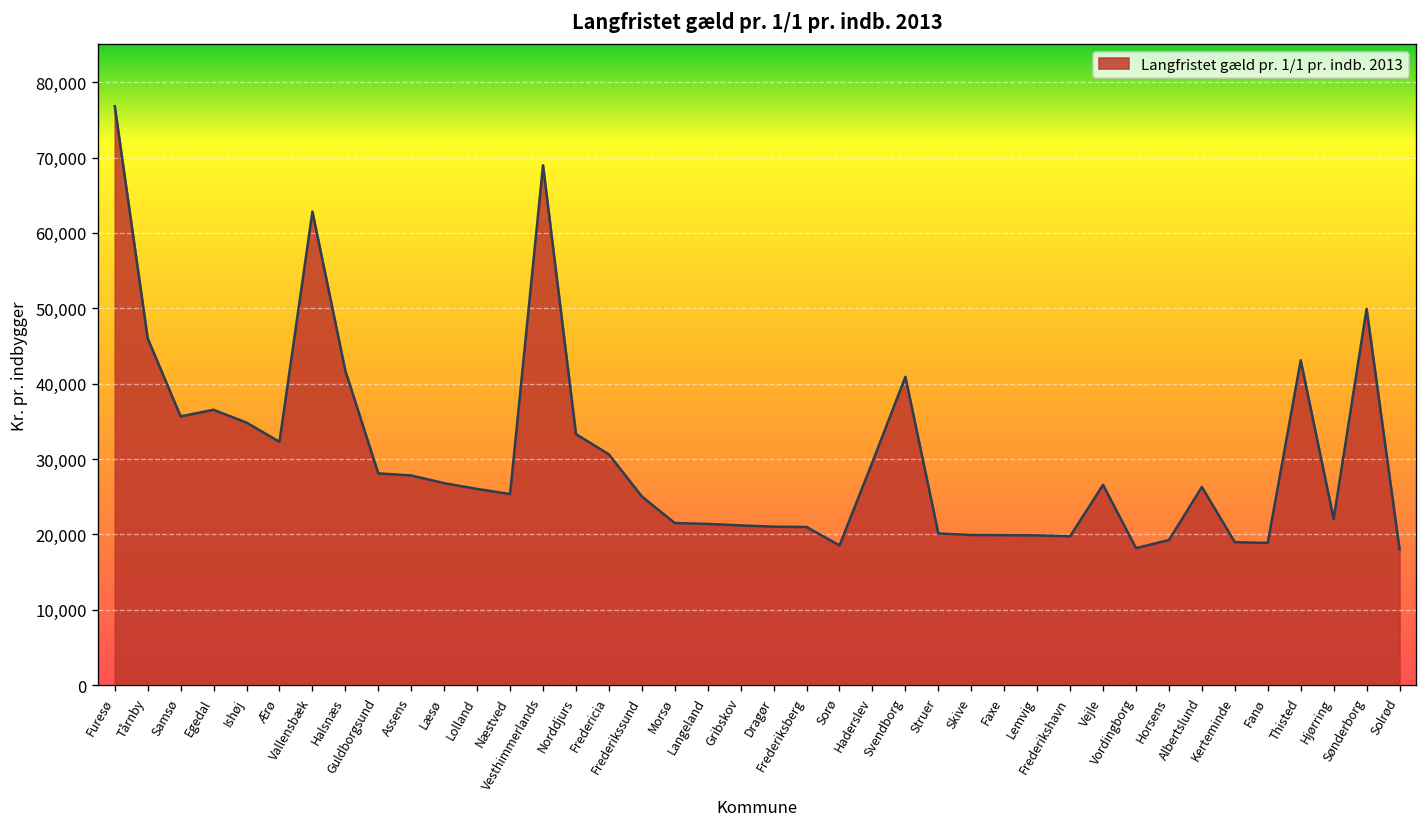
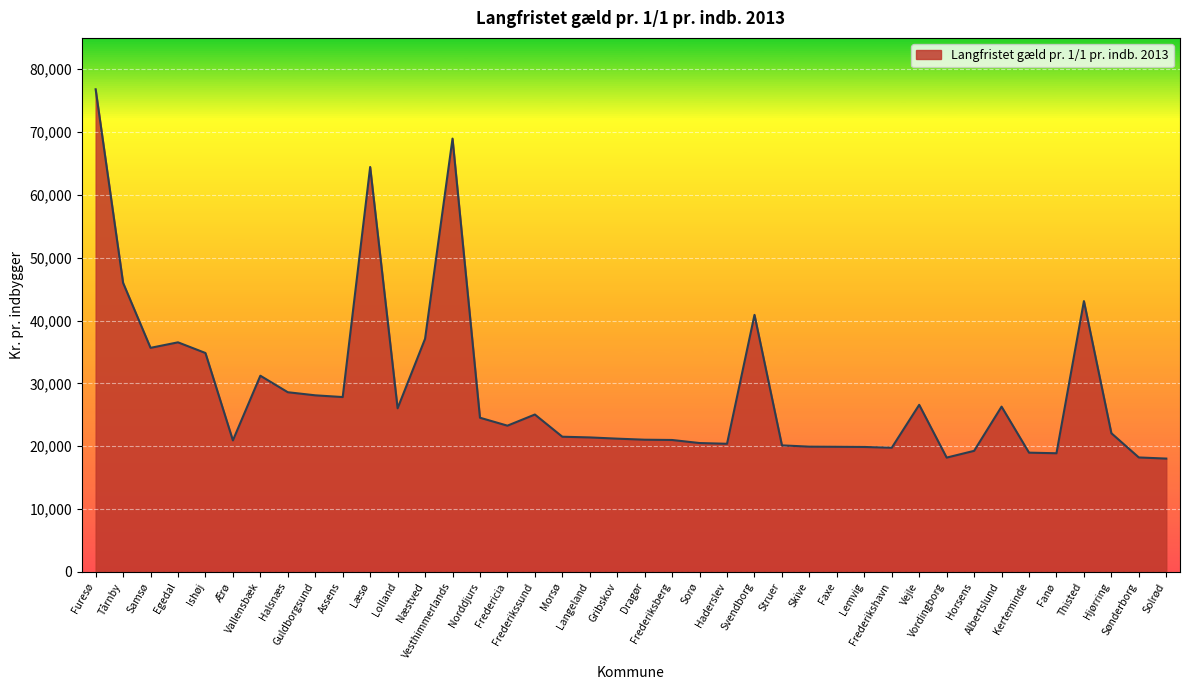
Ærø: 32,000 -> 21,000
Vallensbæk: 63,000 -> 31,000
Halsnæs: 42,000 -> 29,000
Læsø: 27,000 -> 64,000
Næstved: 25,000 -> 37,000
Norddjurs: 33,000 -> 25,000
Fredericia: 31,000 -> 23,000
Sorø: 19,000 -> 20,000
Haderslev: 30,000 -> 20,000
Sønderborg: 50,000 -> 18,000
